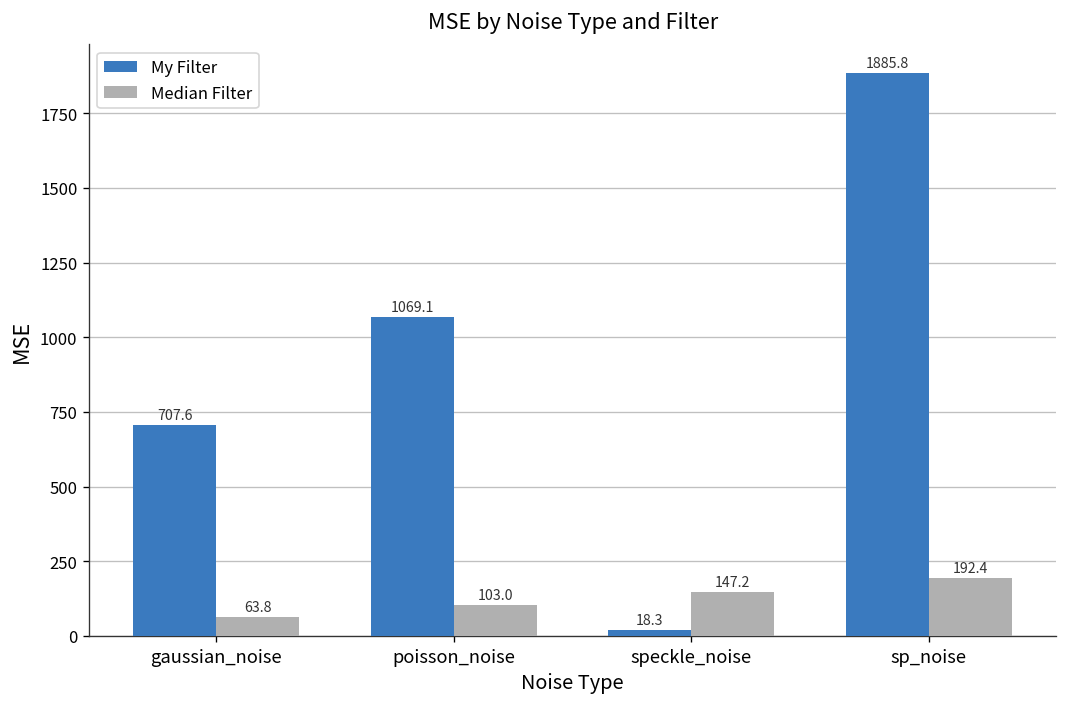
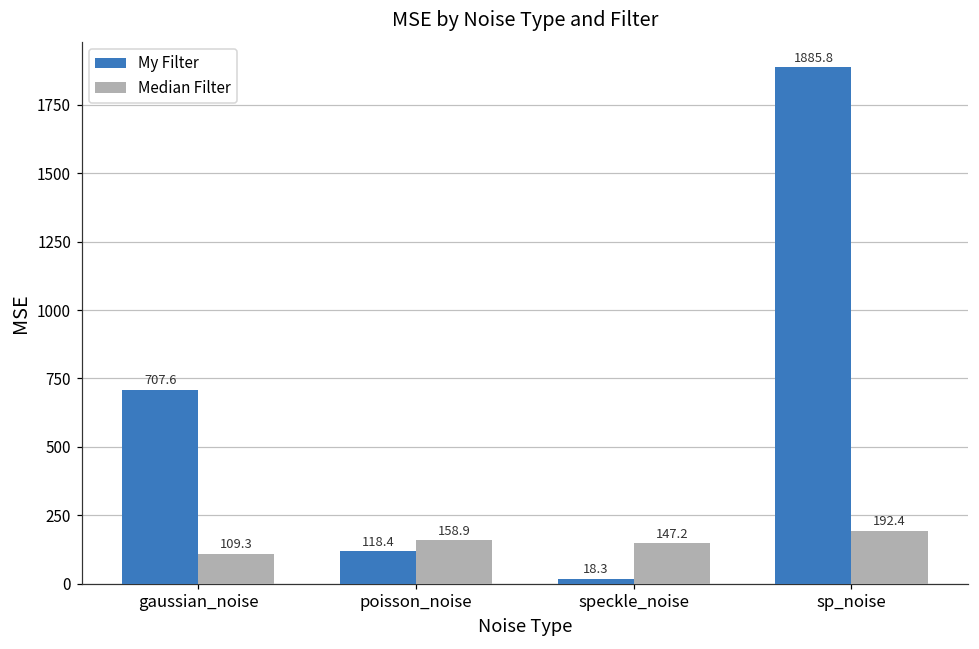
Median Filter, gaussian_noise: 63.8 -> 109.3
My Filter, poisson_noise: 1069.1 -> 118.4
Median Filter, poisson_noise: 103.0 -> 158.9
